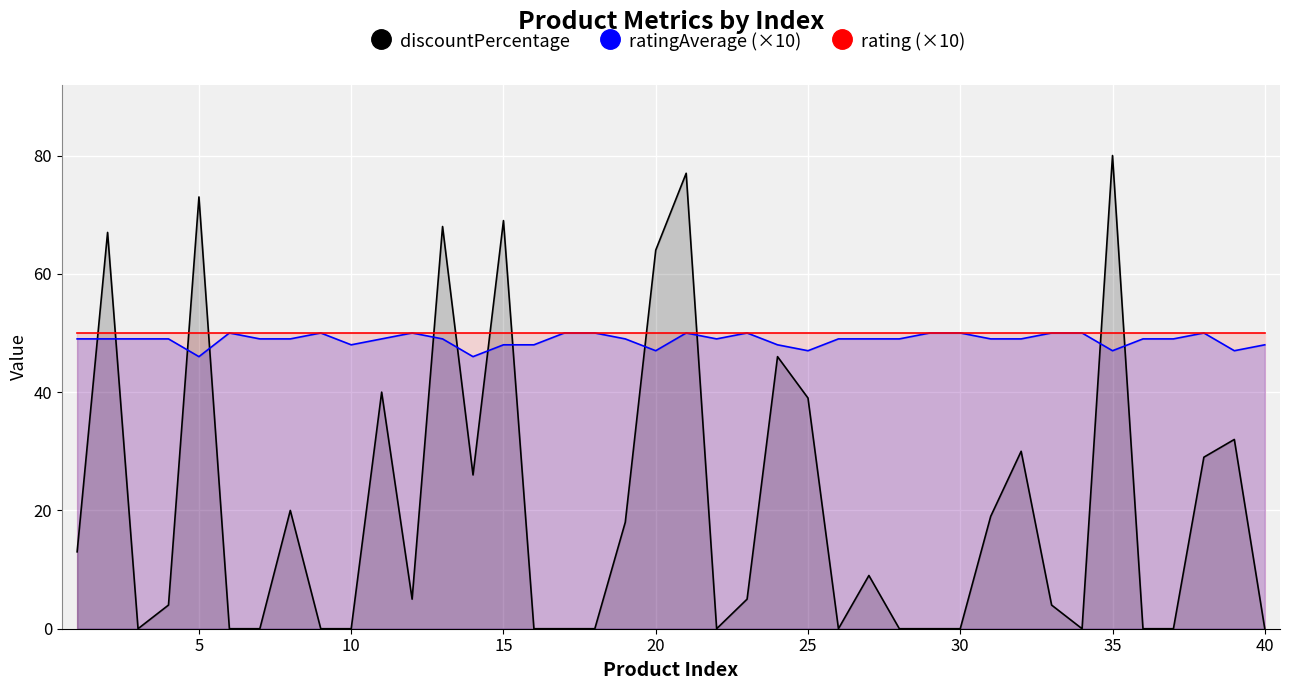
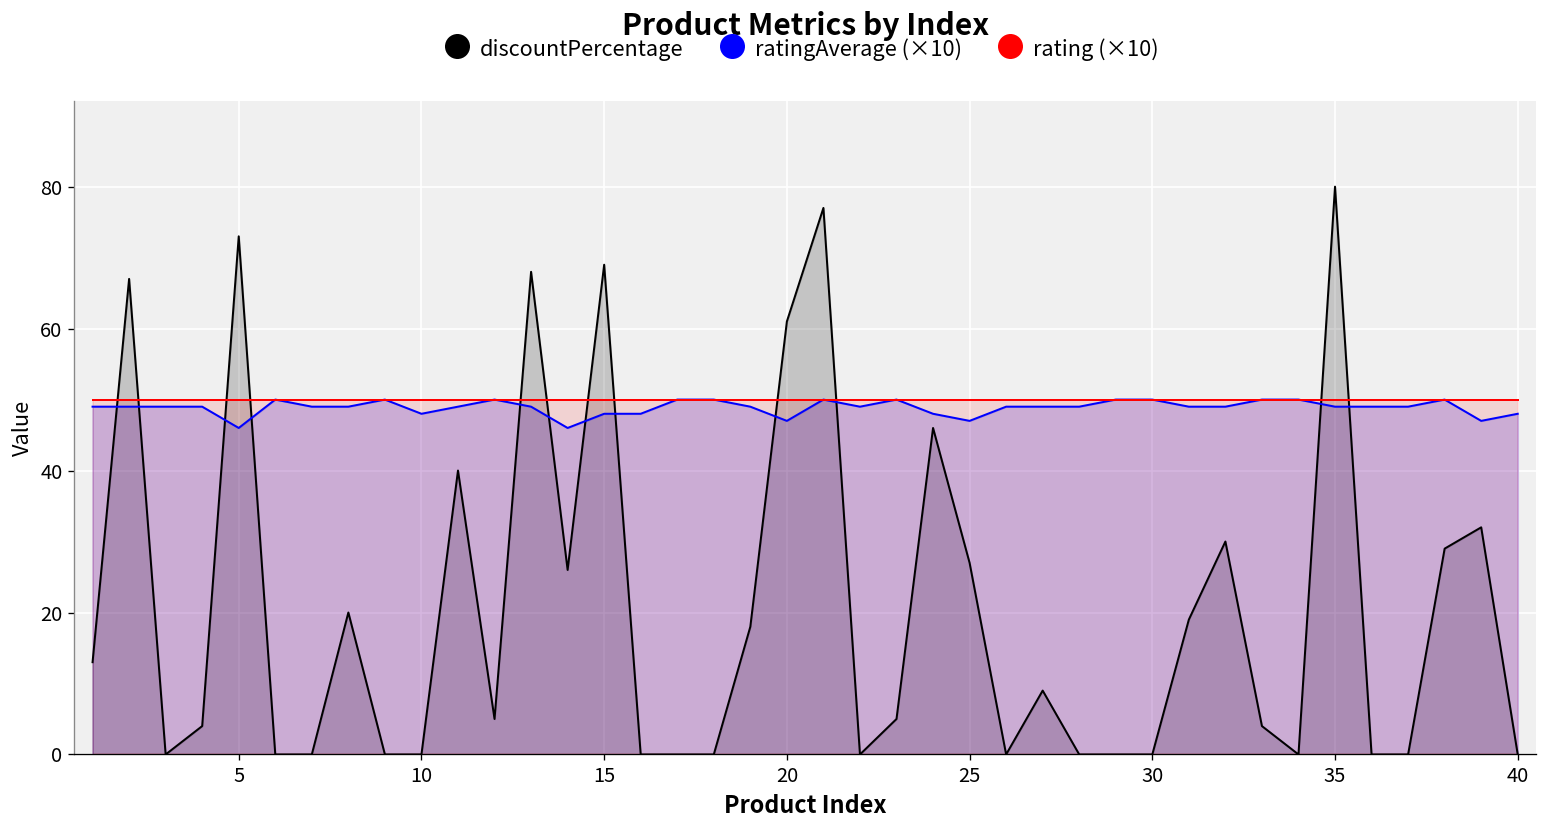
discountPercentage, 20: 64 -> 61
discountPercentage, 25: 39 -> 27
ratingAverage (×10), 35: 47 -> 49
